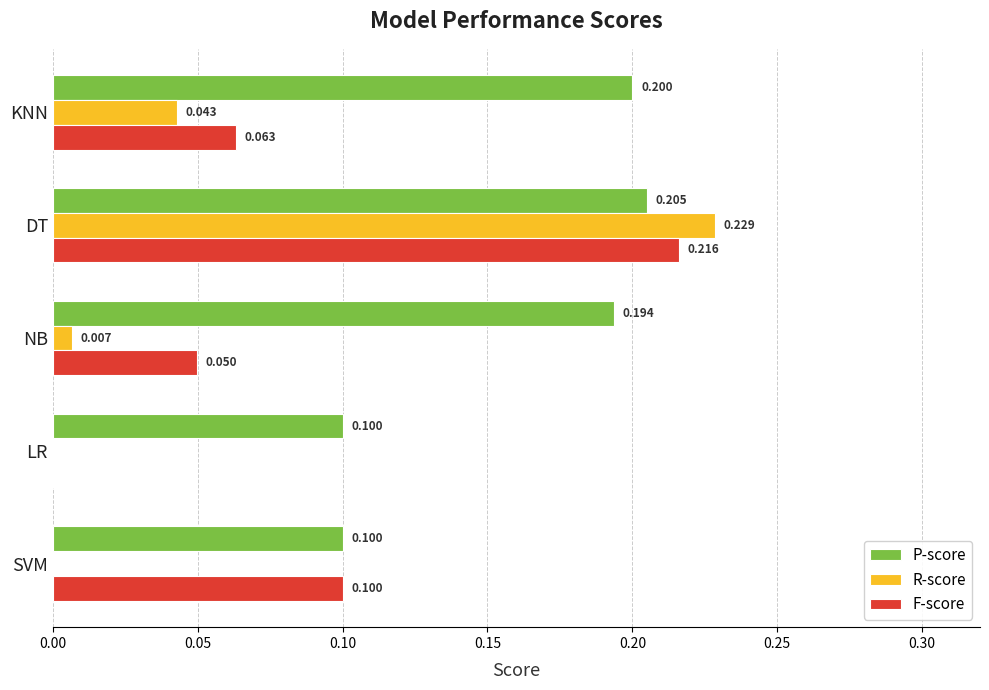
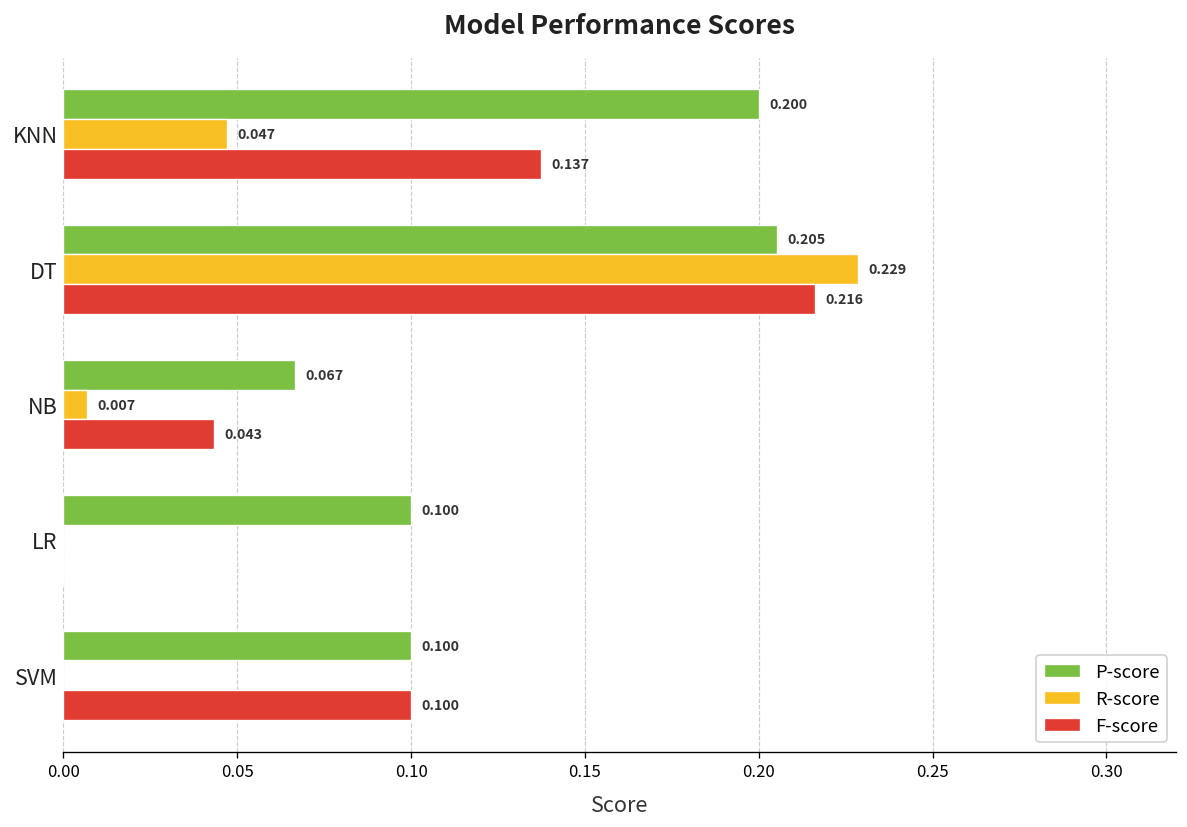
R-score, KNN: 0.043 -> 0.047
F-score, KNN: 0.063 -> 0.137
P-score, NB: 0.194 -> 0.067
F-score, NB: 0.050 -> 0.043
